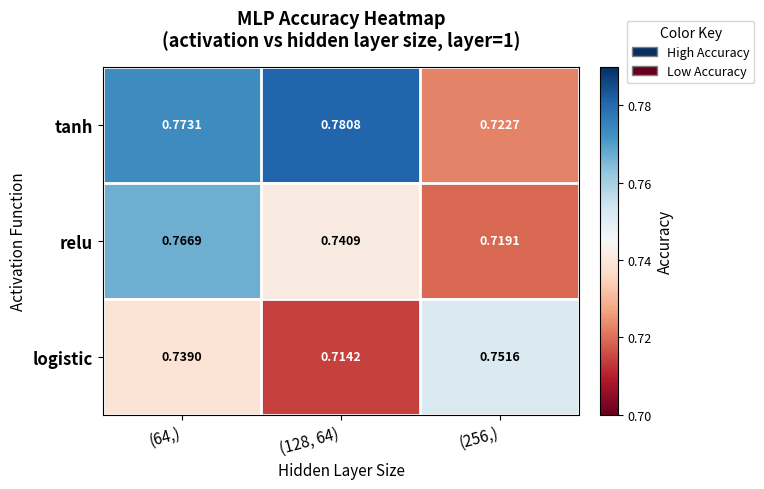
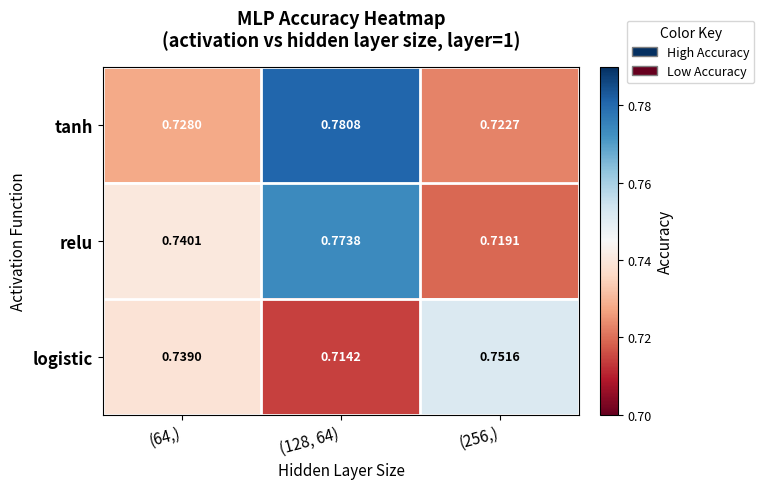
tanh, (64,): 0.7731 -> 0.7280
relu, (64,): 0.7669 -> 0.7401
relu, (128, 64): 0.7409 -> 0.7738
